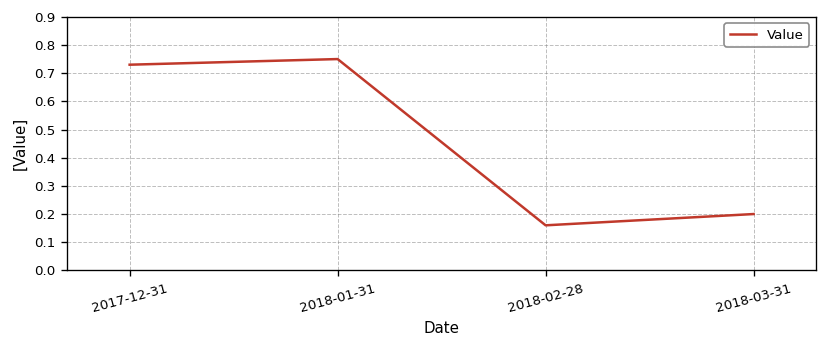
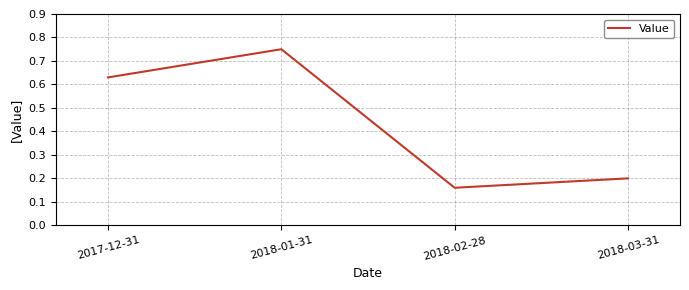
2017-12-31: 0.73 -> 0.63
